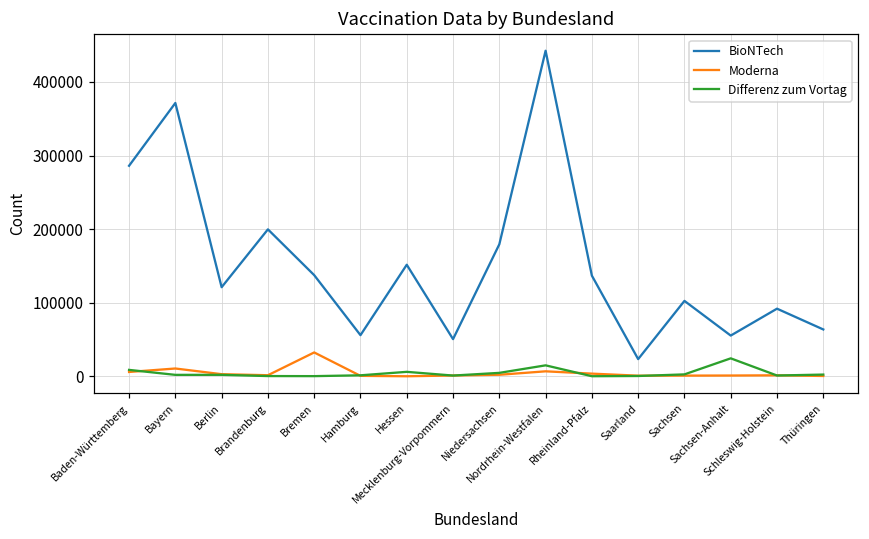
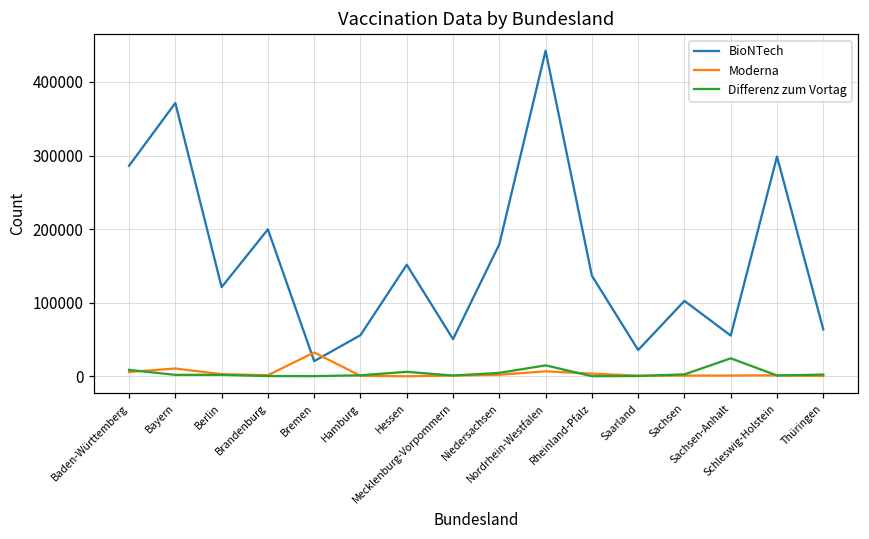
BioNTech, Bremen: 140000 -> 20000
BioNTech, Saarland: 20000 -> 40000
BioNTech, Schleswig-Holstein: 90000 -> 300000
